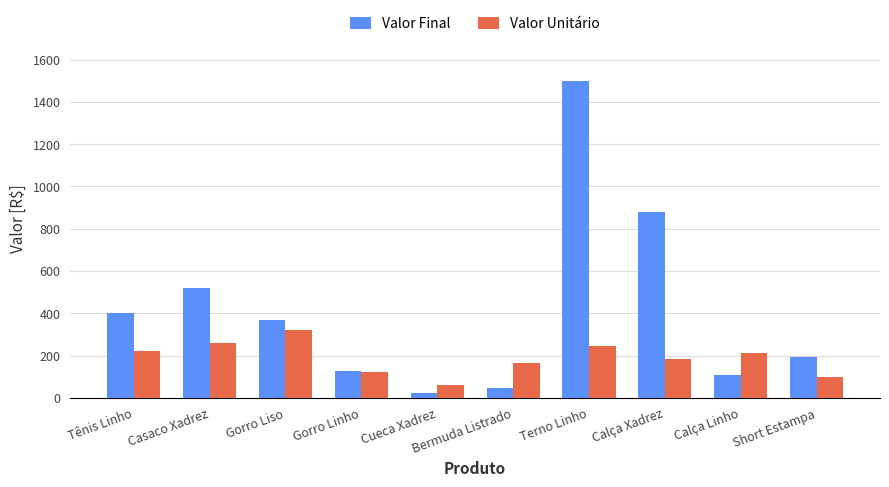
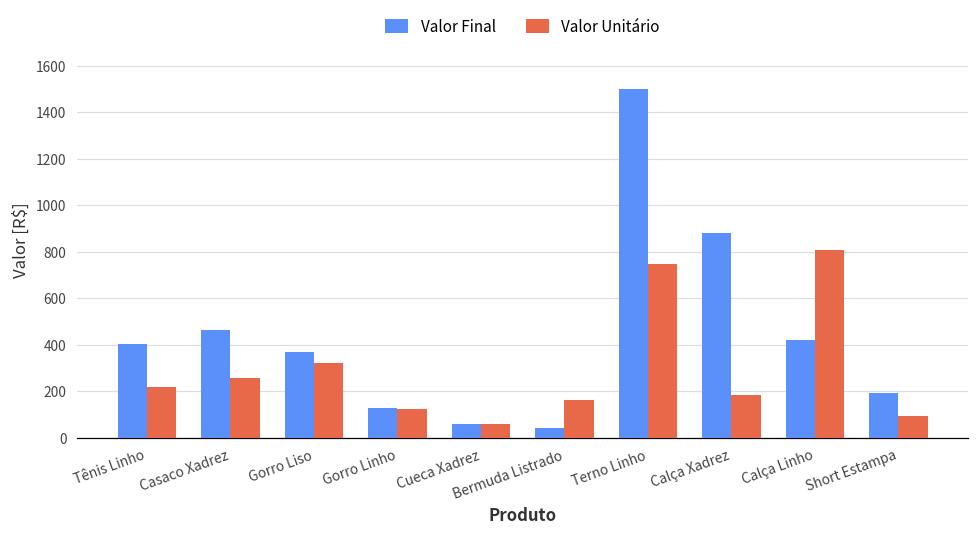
Valor Final, Casaco Xadrez: 520 -> 460
Valor Final, Cueca Xadrez: 20 -> 60
Valor Unitário, Terno Linho: 250 -> 750
Valor Final, Calça Linho: 110 -> 420
Valor Unitário, Calça Linho: 210 -> 810
